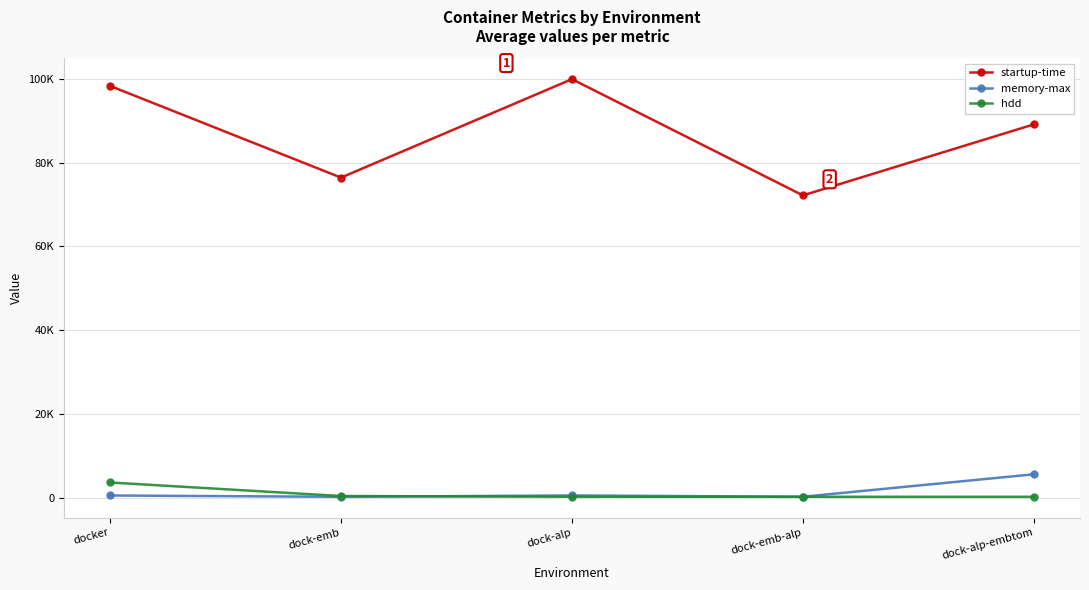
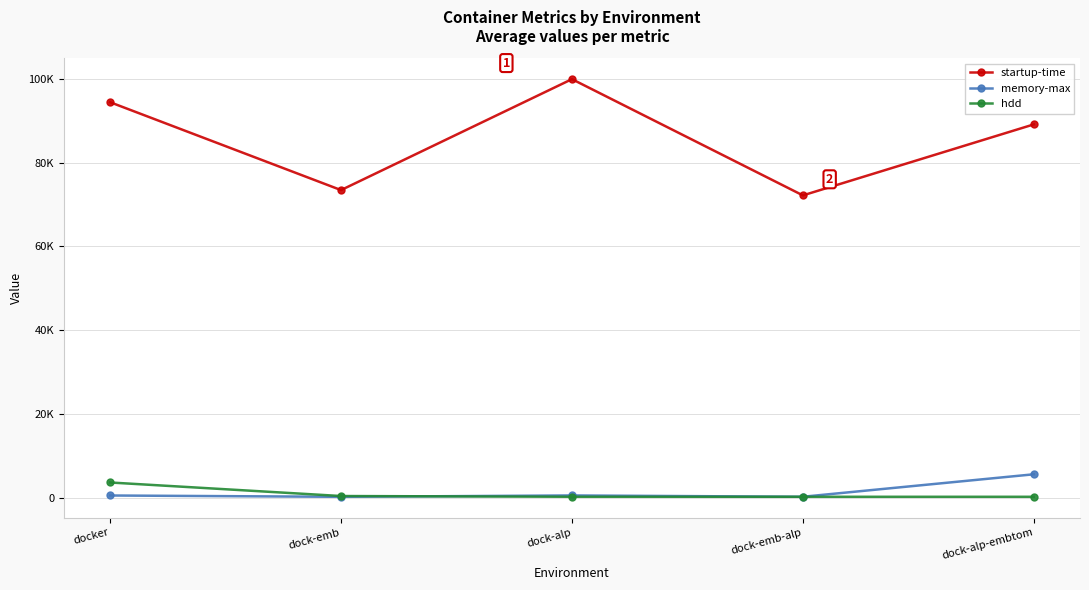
startup-time, docker: 98000 -> 94000
startup-time, dock-emb: 76000 -> 73000
